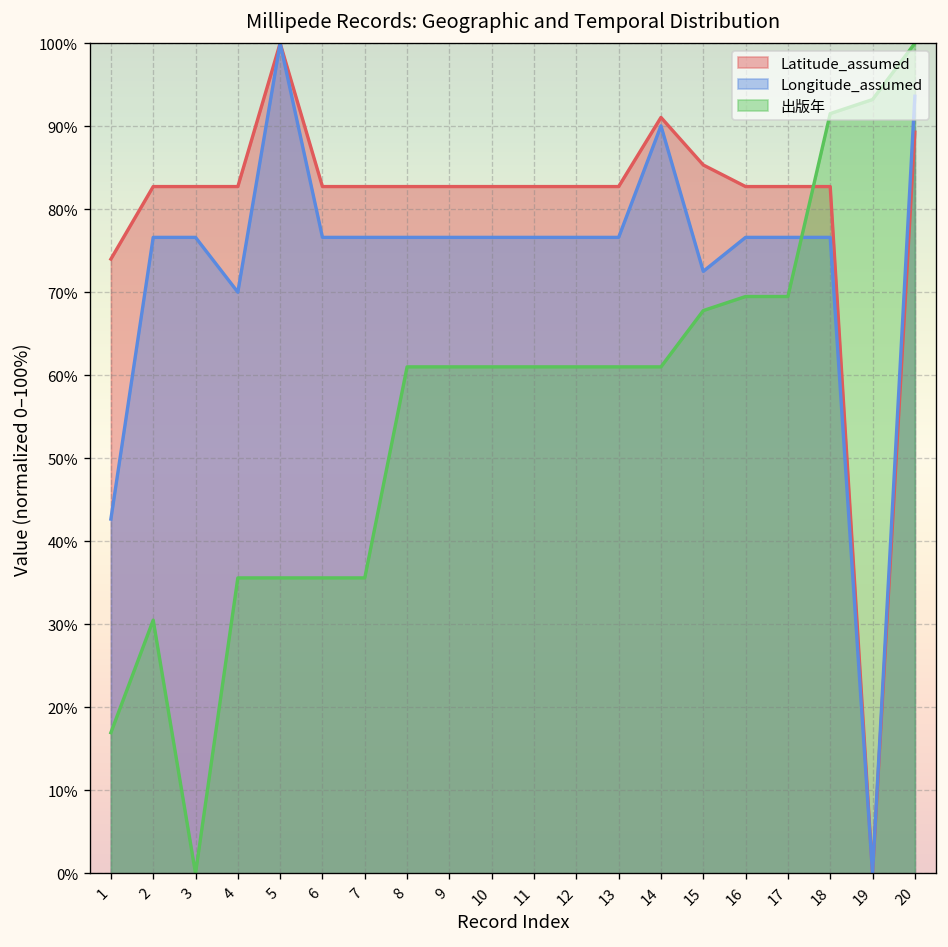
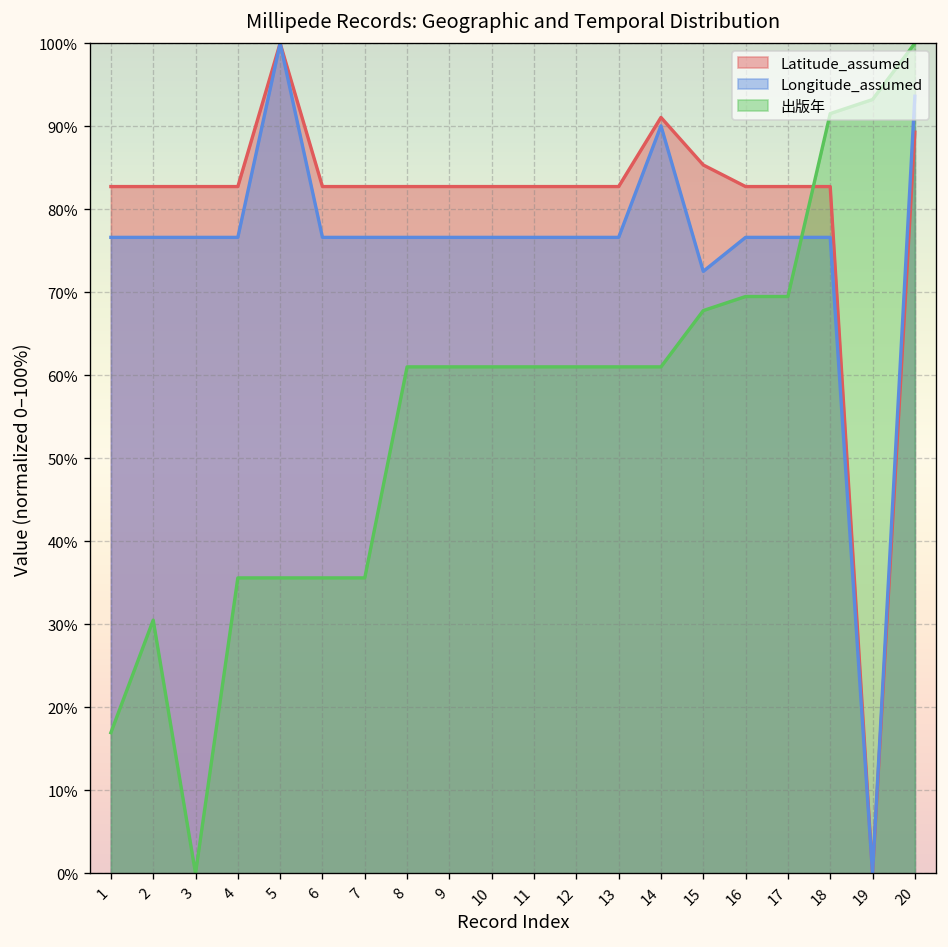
Latitude_assumed, 1: 74% -> 83%
Longitude_assumed, 1: 43% -> 77%
Longitude_assumed, 4: 70% -> 77%
